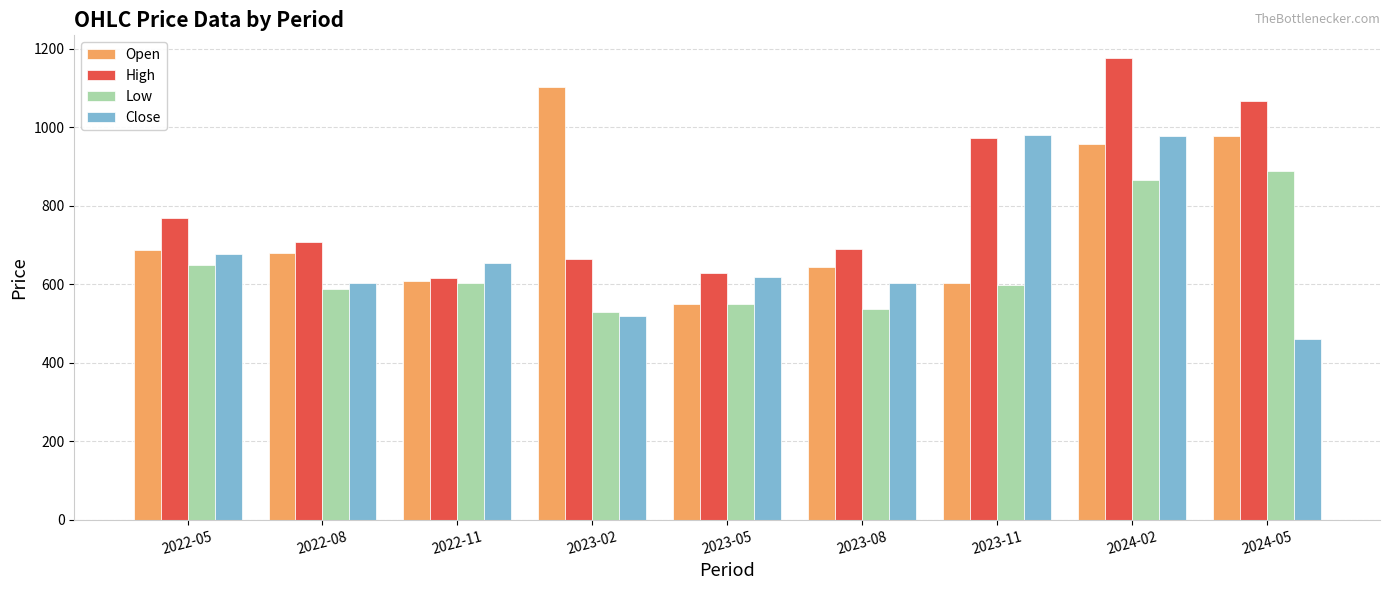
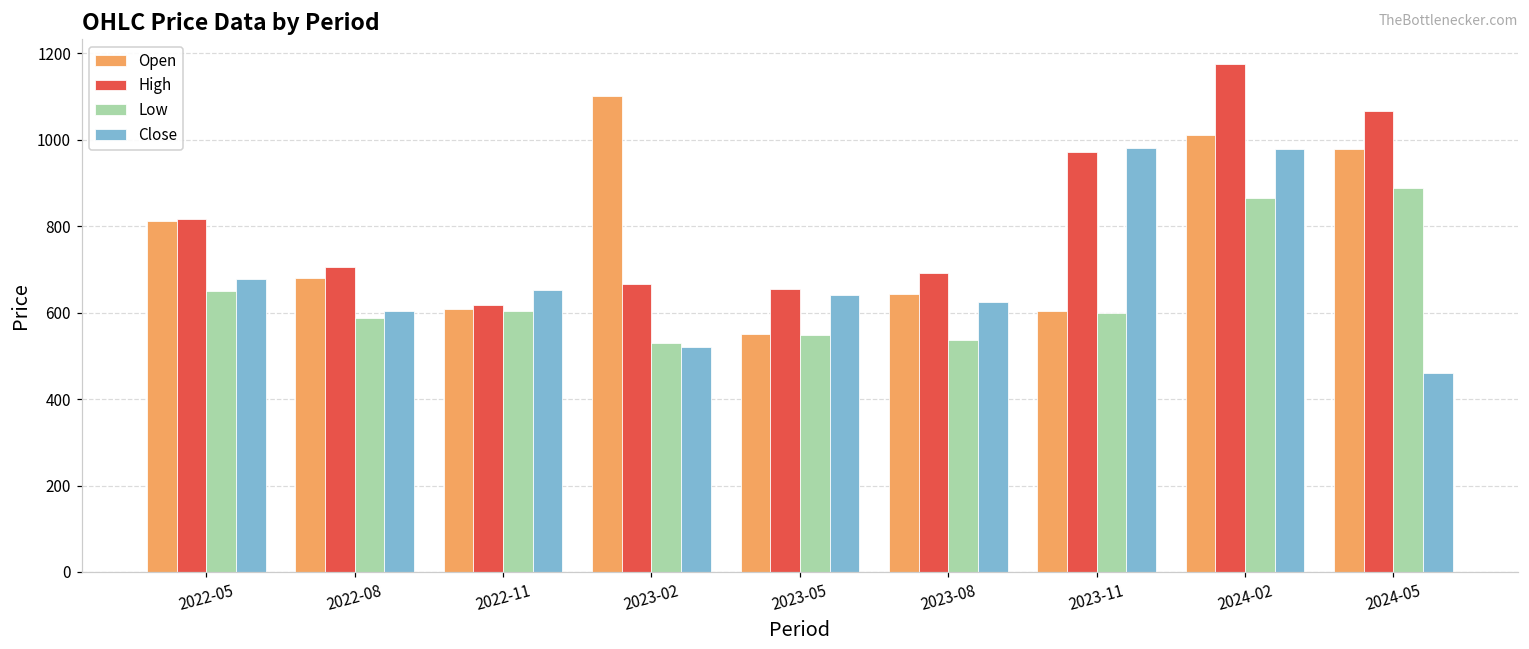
Open, 2022-05: 690 -> 810
High, 2022-05: 770 -> 820
High, 2023-05: 630 -> 650
Close, 2023-05: 620 -> 640
Close, 2023-08: 600 -> 620
Open, 2024-02: 960 -> 1010
